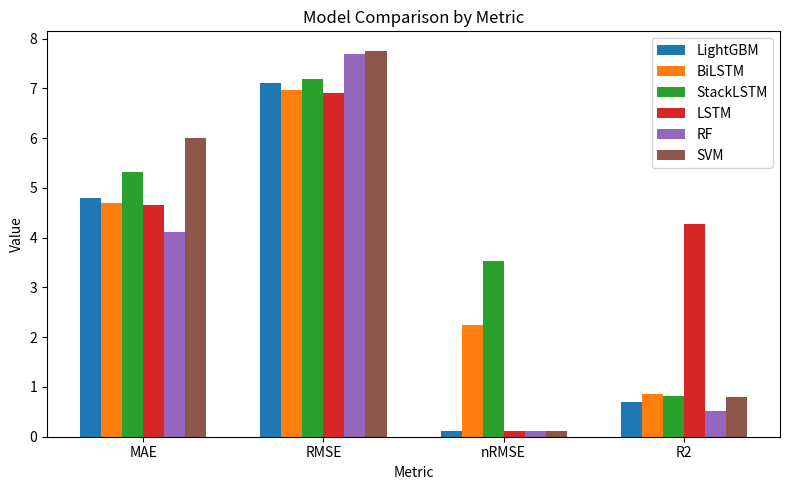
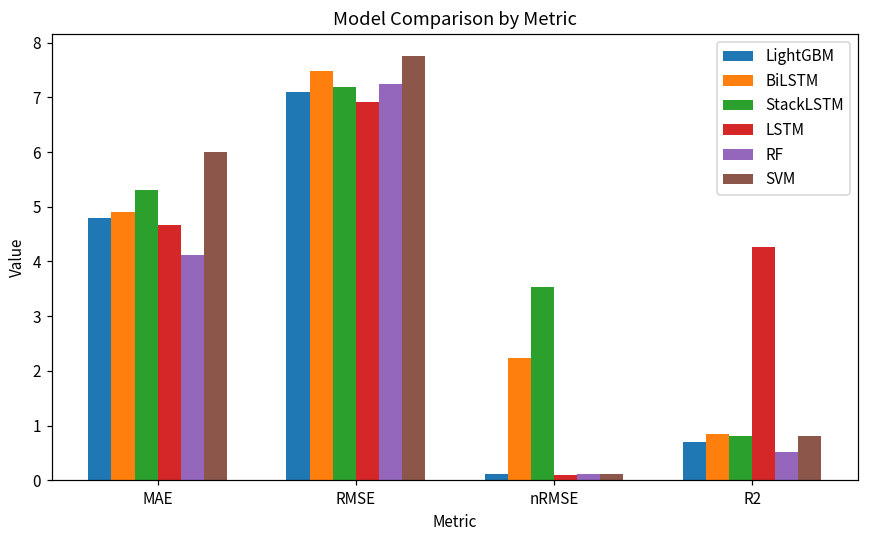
BiLSTM, MAE: 4.7 -> 4.9
BiLSTM, RMSE: 7.0 -> 7.5
RF, RMSE: 7.7 -> 7.2
